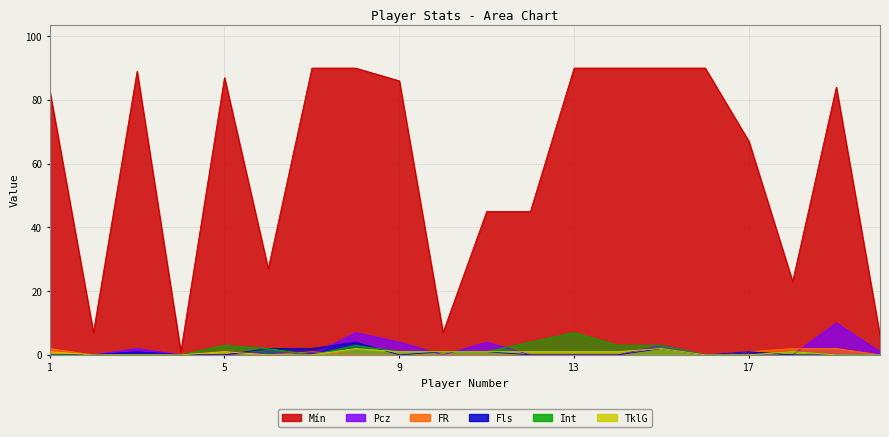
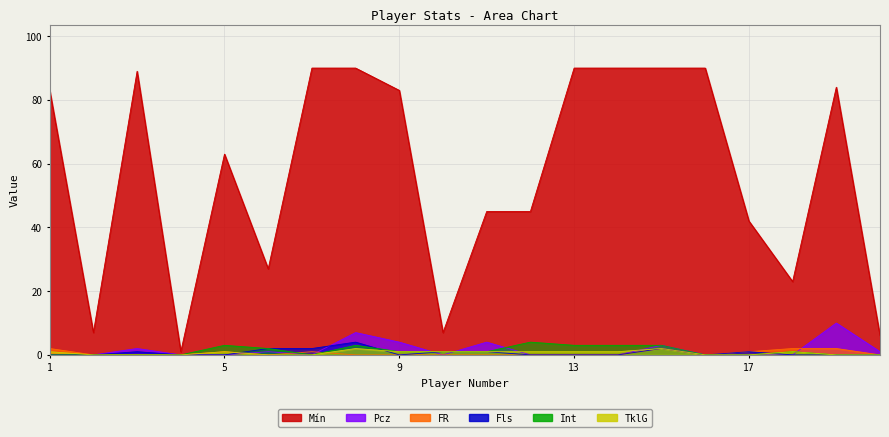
Mín, 5: 87 -> 63
Mín, 9: 86 -> 83
Int, 13: 7 -> 3
Mín, 17: 67 -> 42
